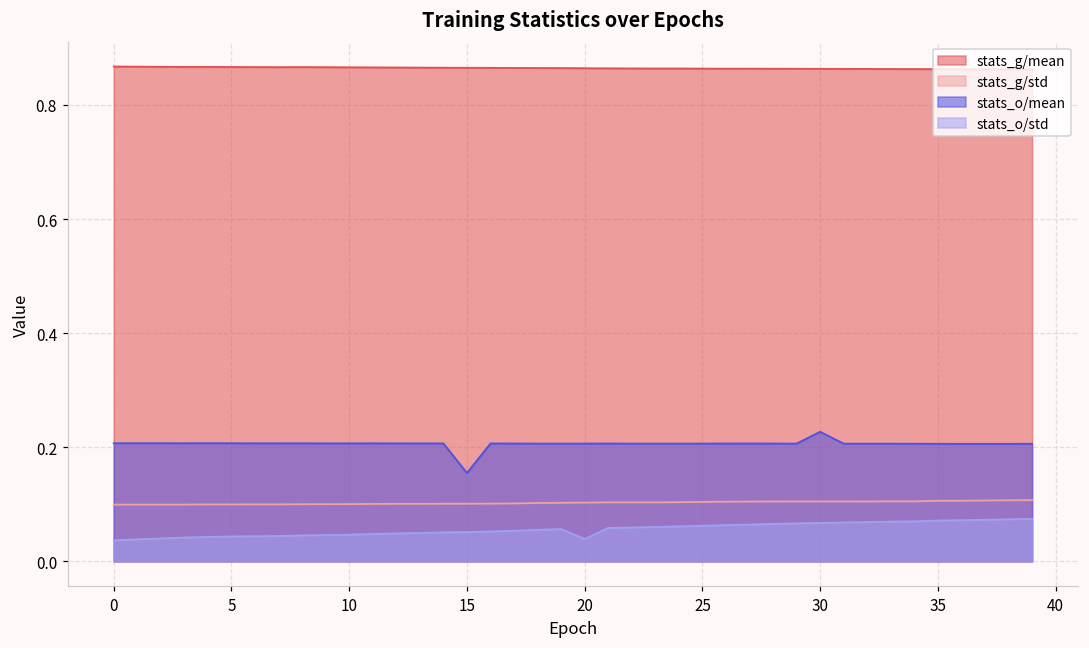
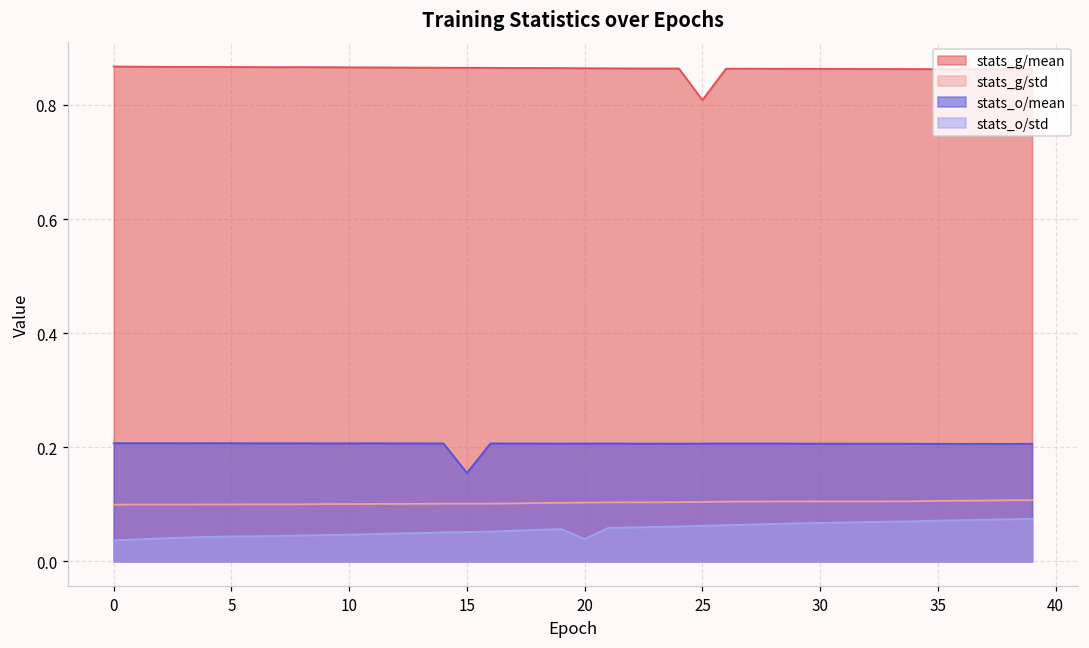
stats_g/mean, 25: 0.86 -> 0.81
stats_o/mean, 30: 0.23 -> 0.21
